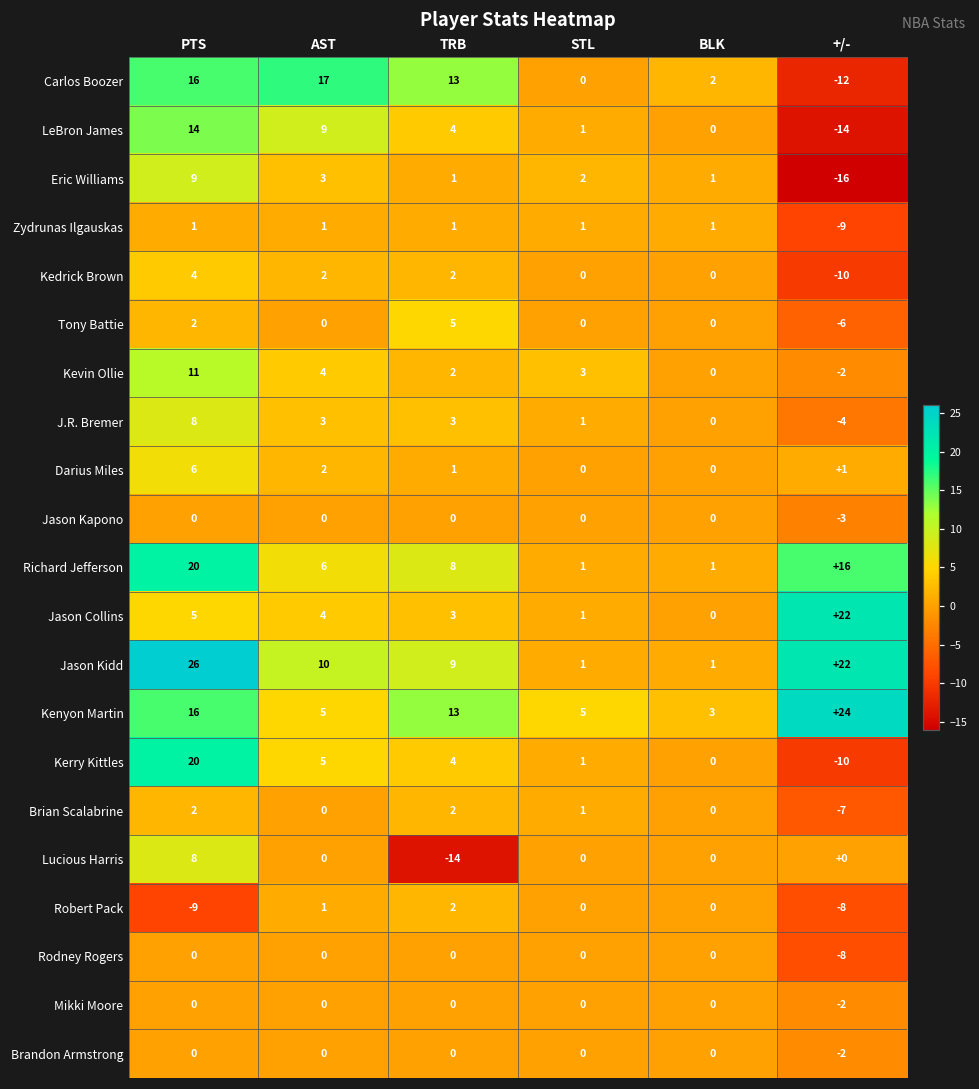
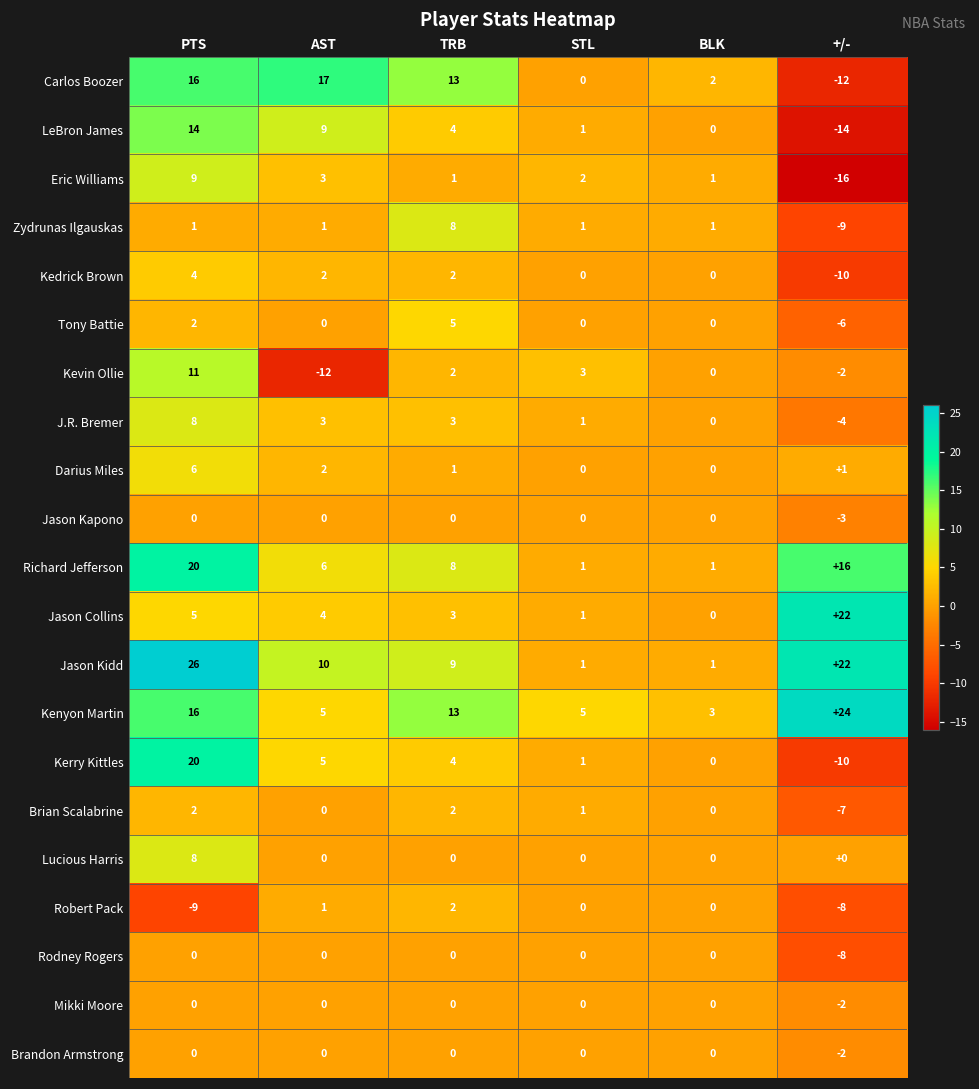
Zydrunas Ilgauskas, TRB: 1 -> 8
Kevin Ollie, AST: 4 -> -12
Lucious Harris, TRB: -14 -> 0
